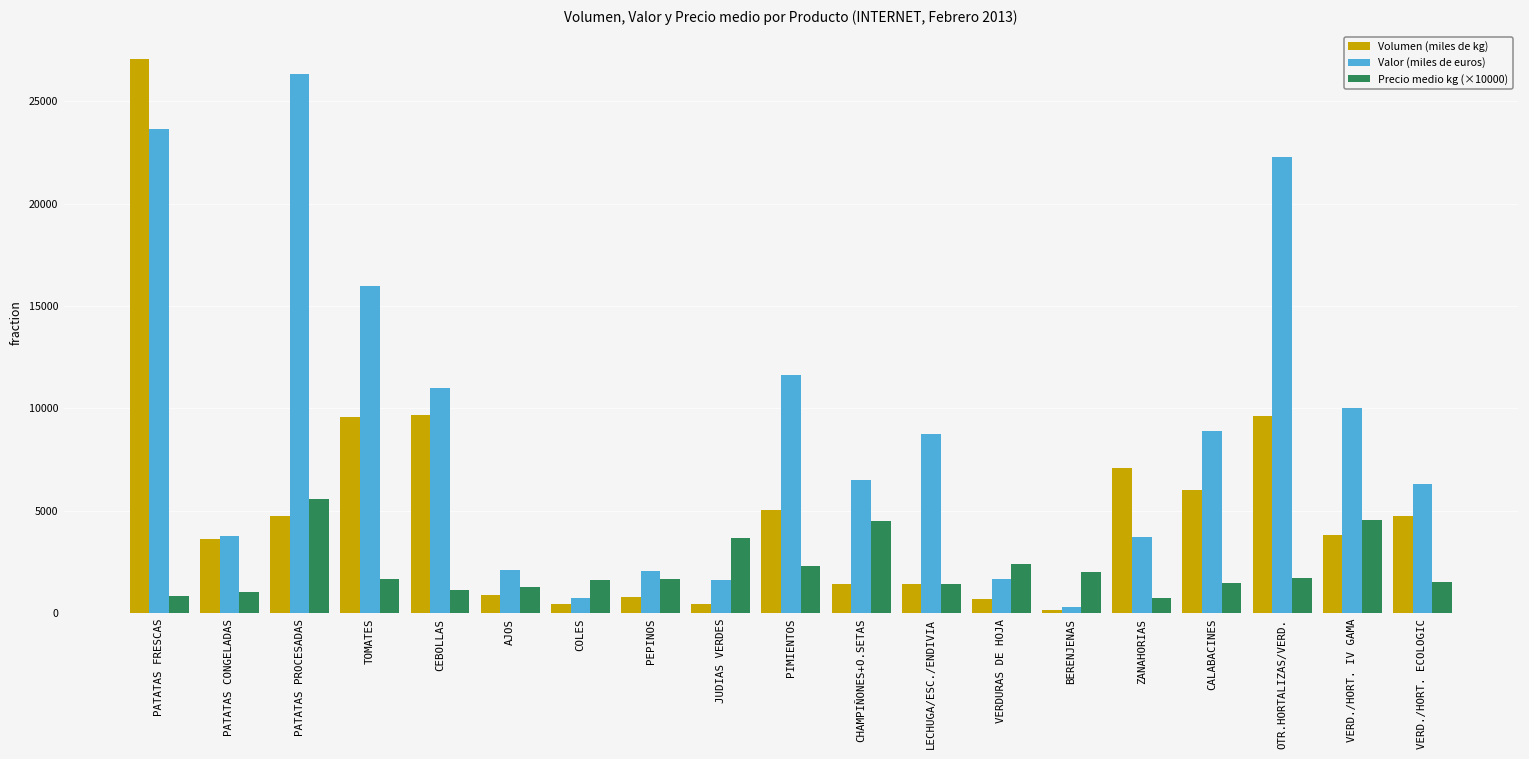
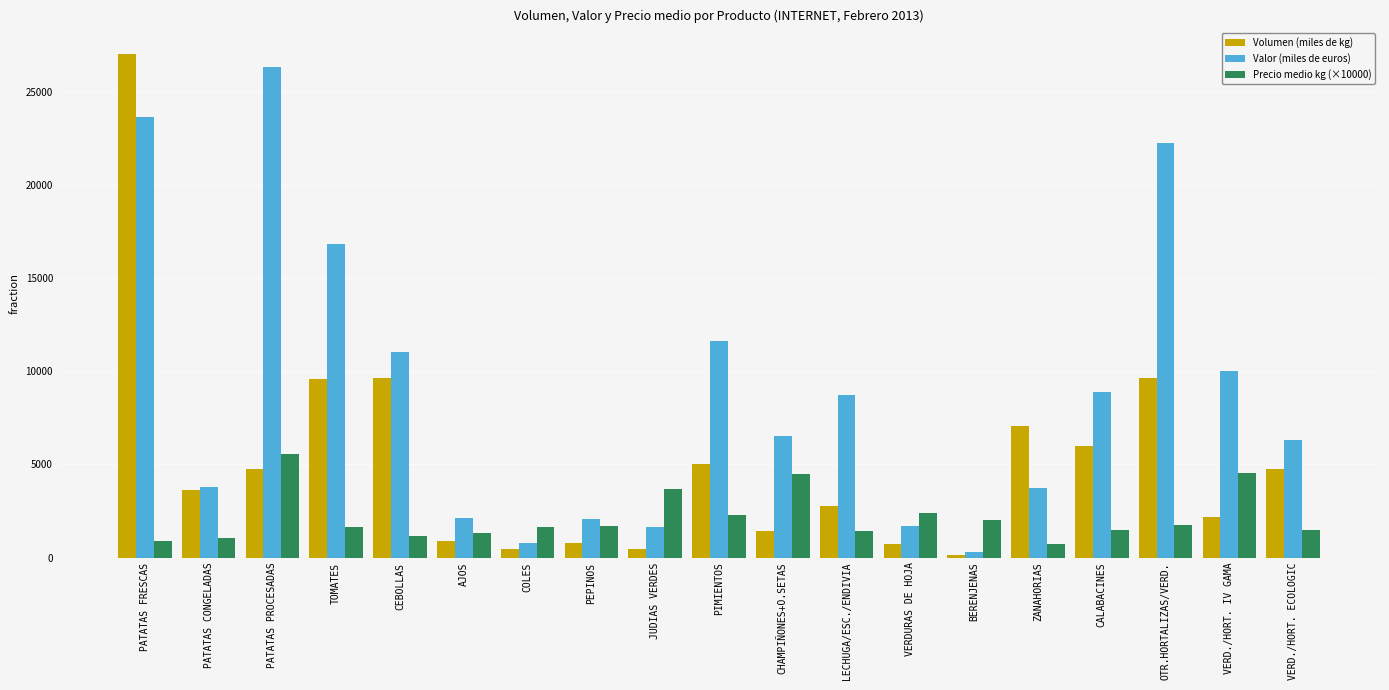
Valor (miles de euros), TOMATES: 16000 -> 16900
Volumen (miles de kg), LECHUGA/ESC./ENDIVIA: 1400 -> 2800
Volumen (miles de kg), VERD./HORT. IV GAMA: 3800 -> 2200
